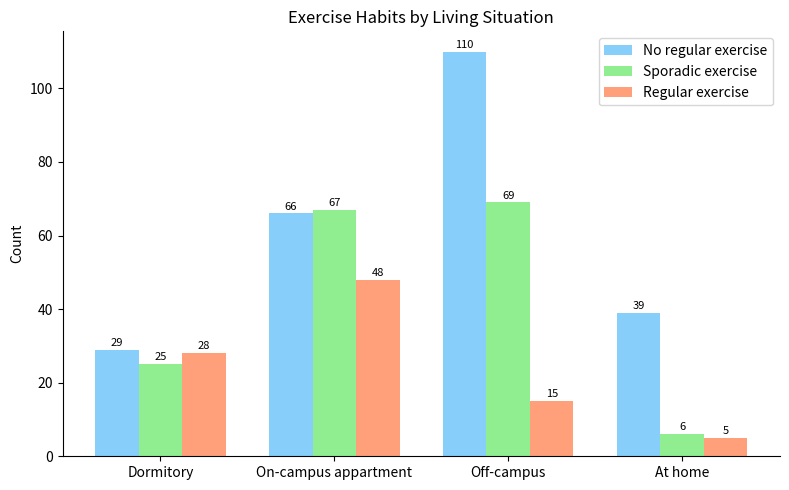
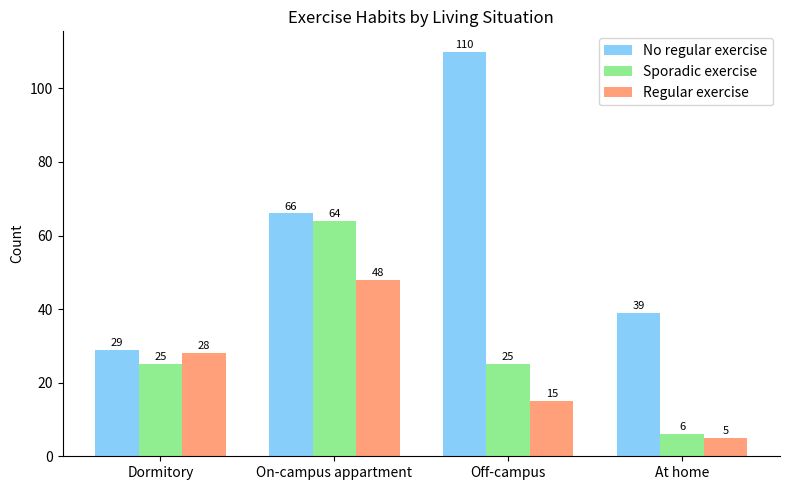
Sporadic exercise, On-campus appartment: 67 -> 64
Sporadic exercise, Off-campus: 69 -> 25
